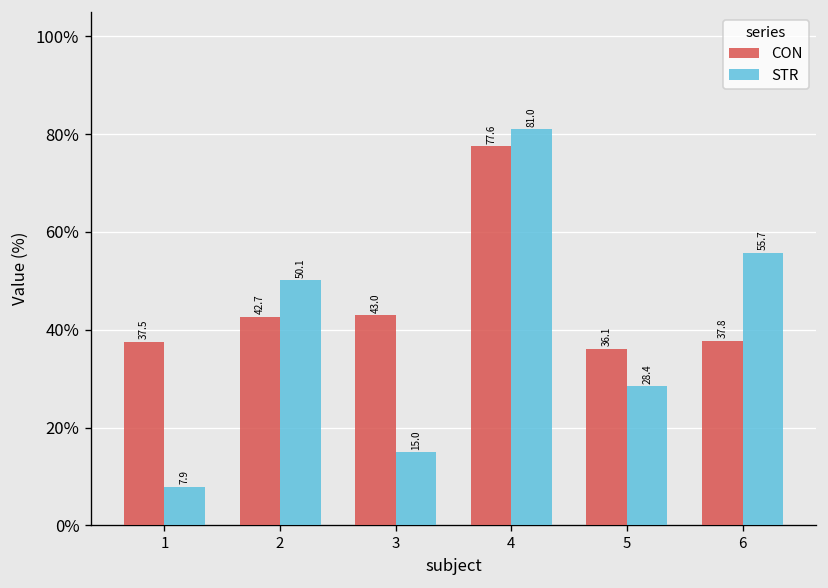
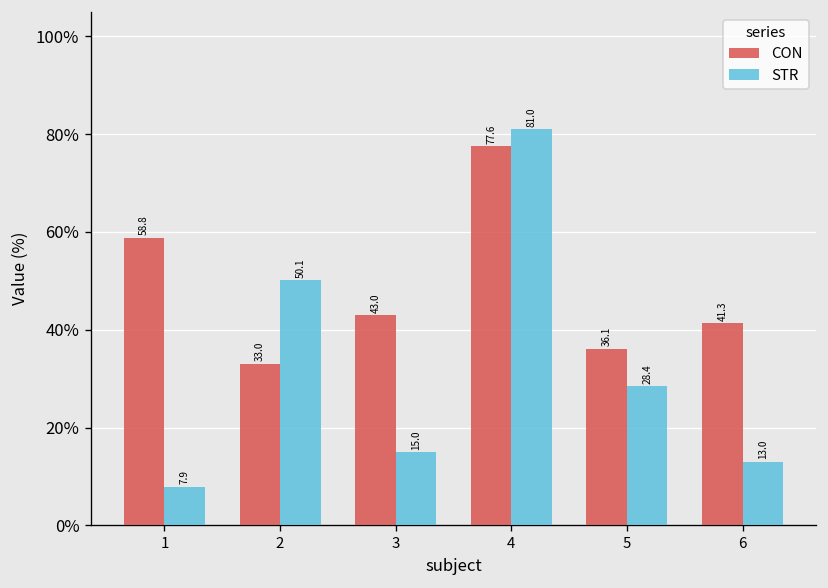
CON, 1: 37.5 -> 58.8
CON, 2: 42.7 -> 33.0
CON, 6: 37.8 -> 41.3
STR, 6: 55.7 -> 13.0
